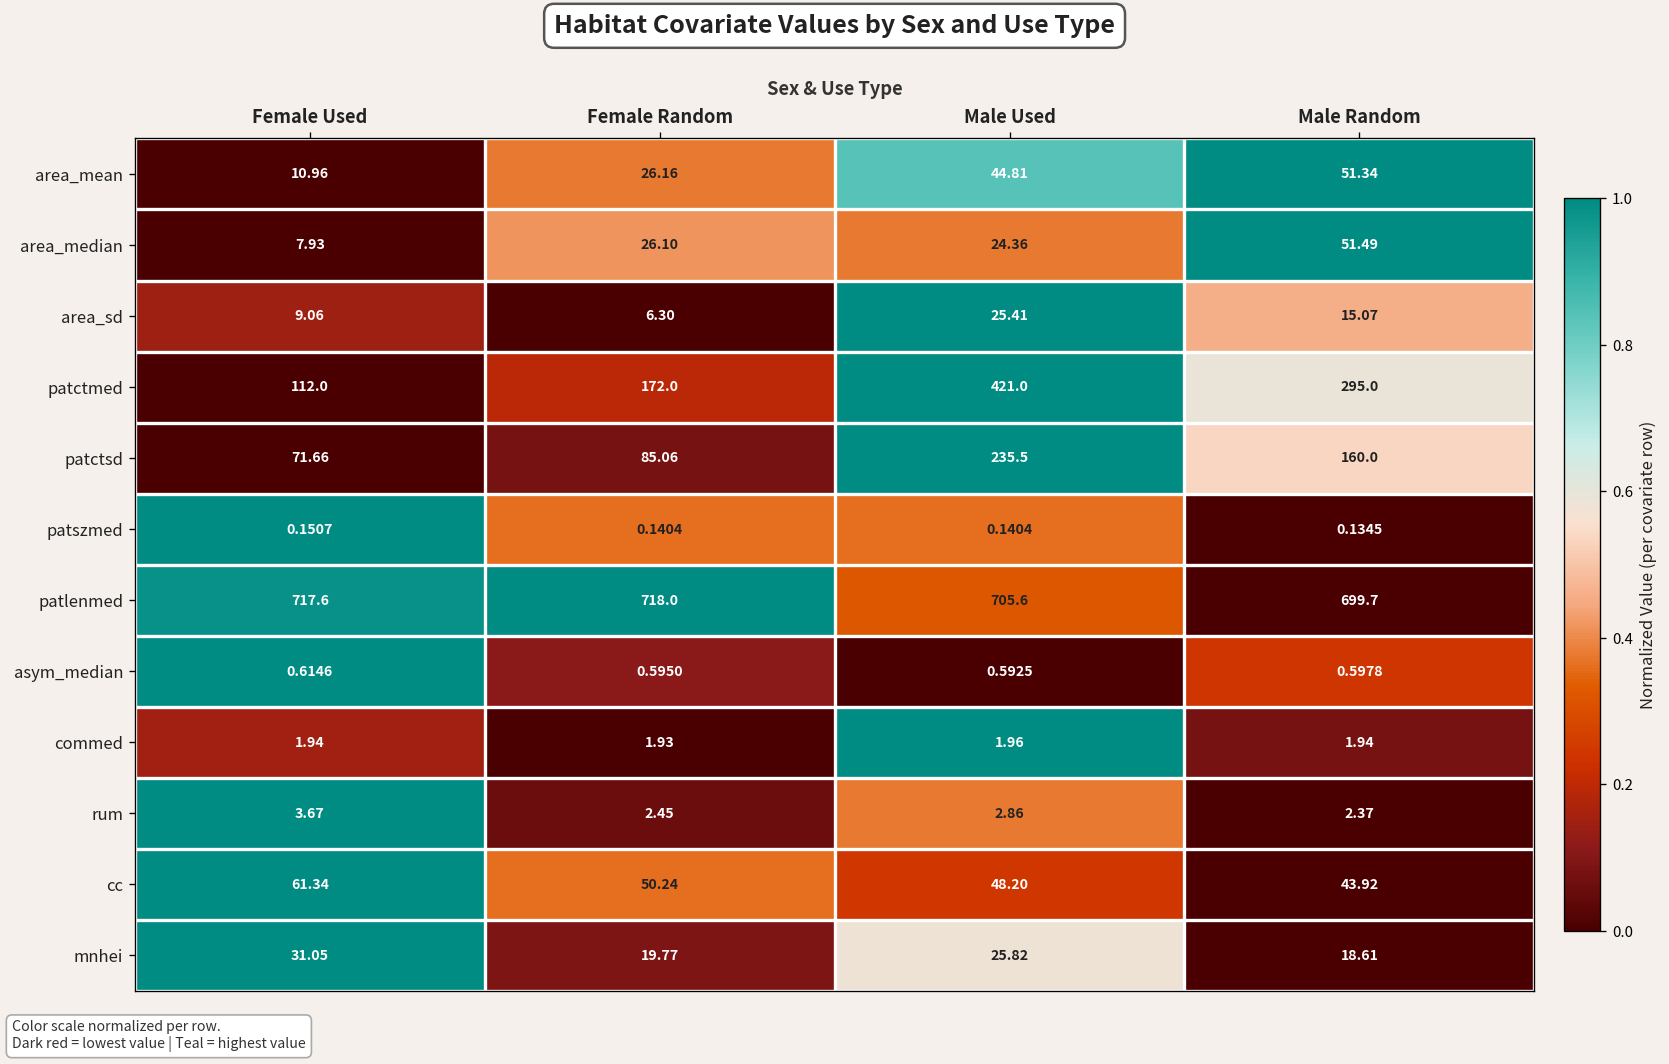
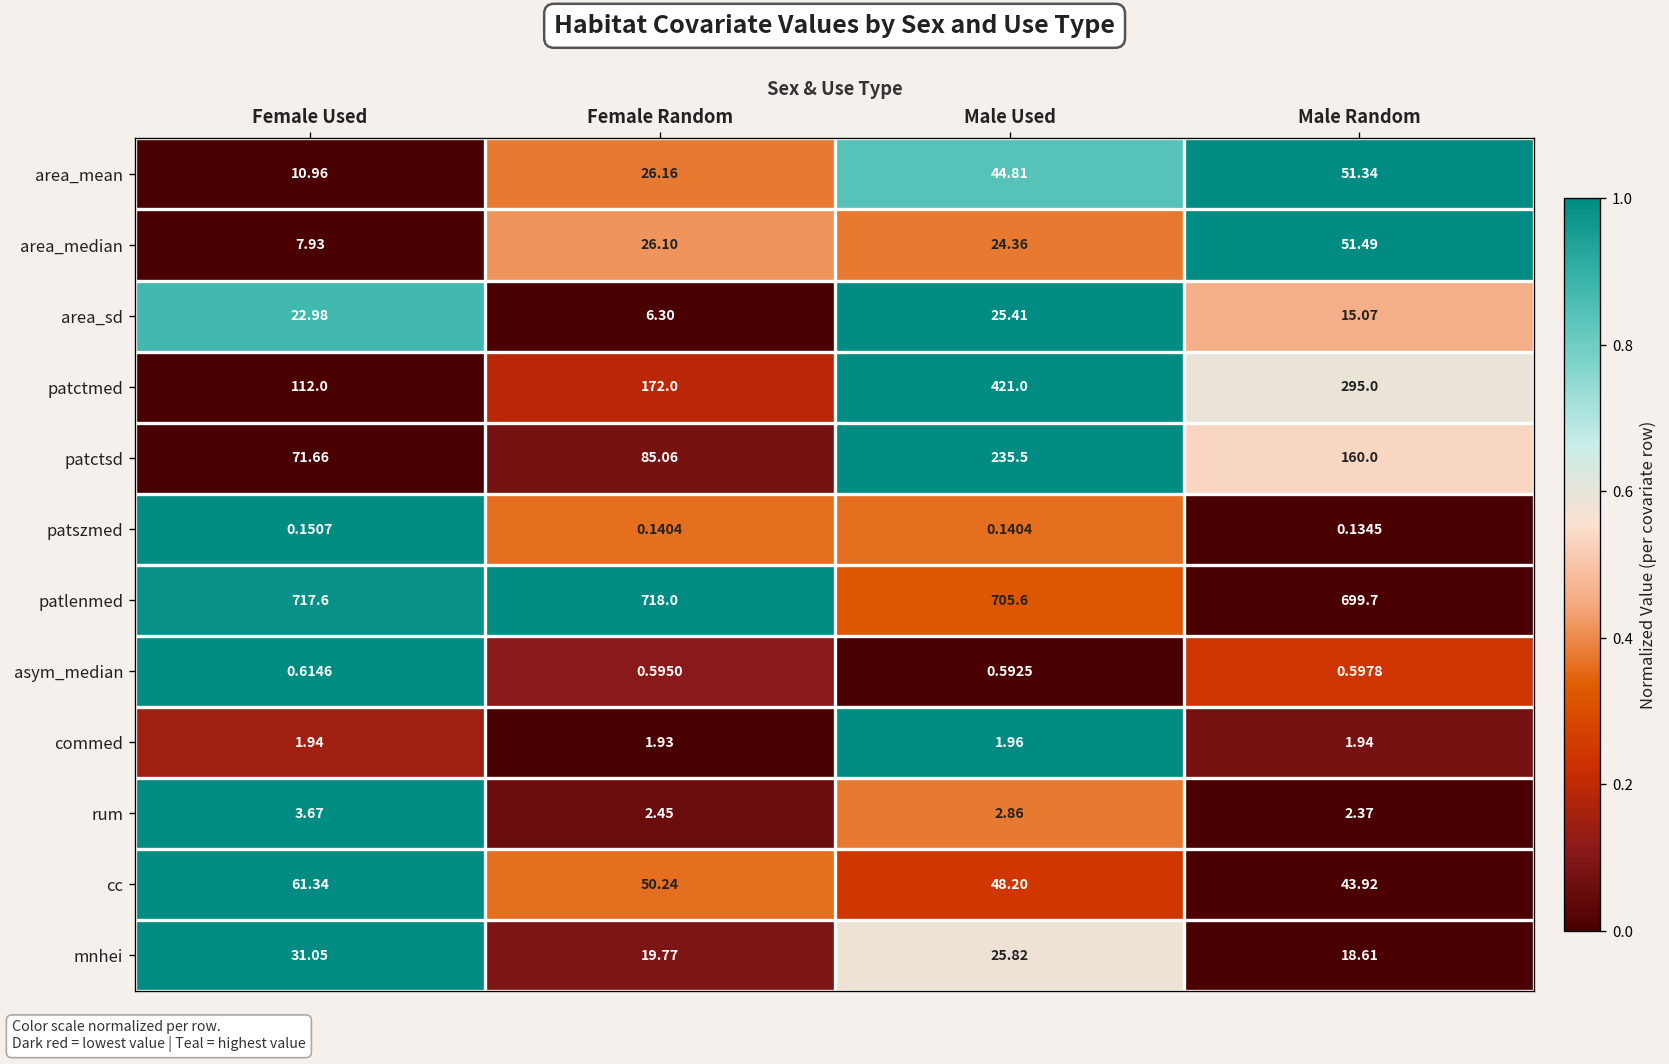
area_sd, Female Used: 9.06 -> 22.98
